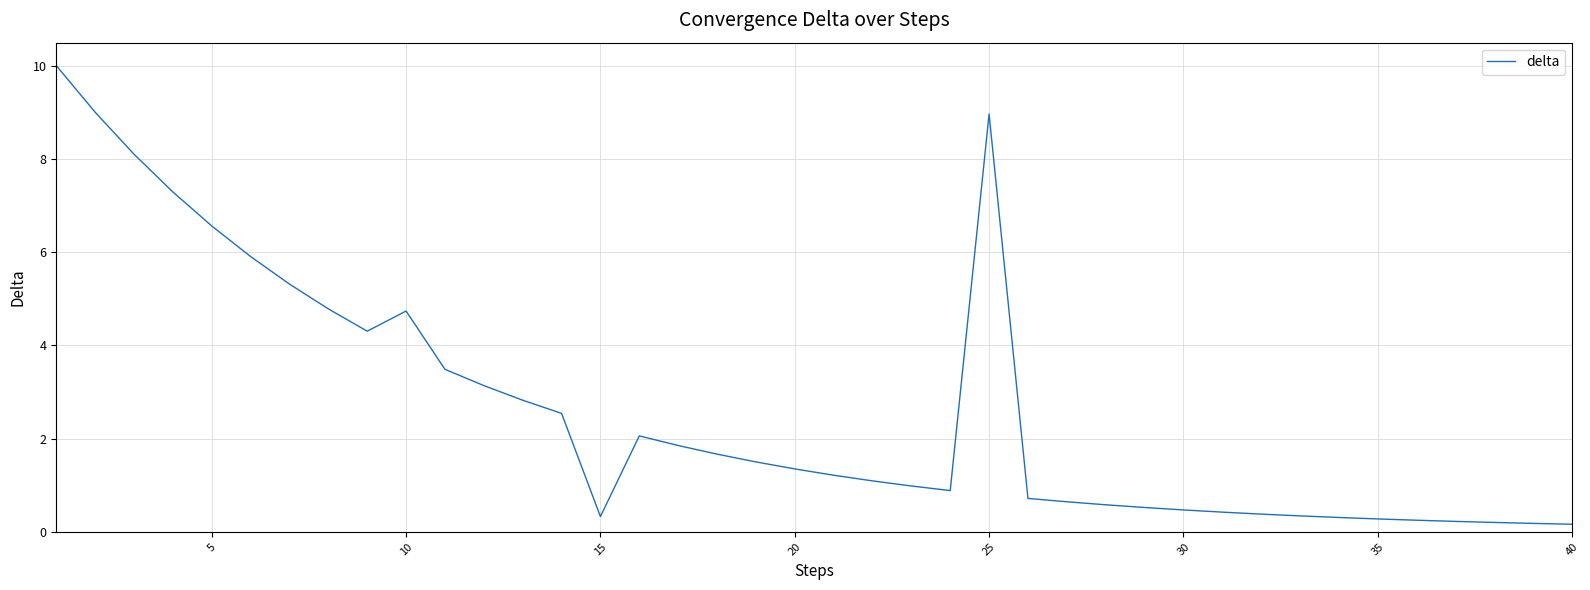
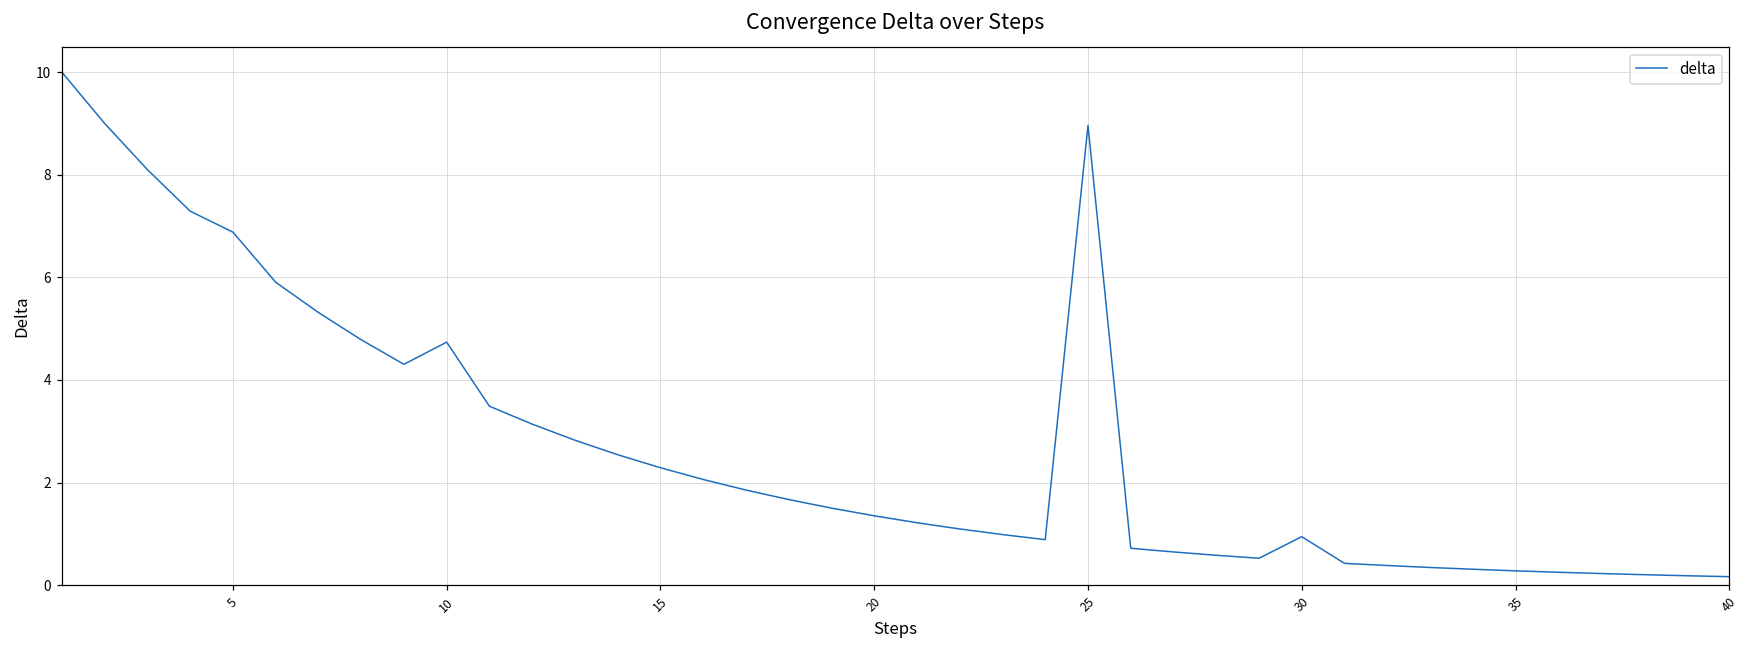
5: 6.6 -> 6.9
15: 0.3 -> 2.3
30: 0.5 -> 0.9
